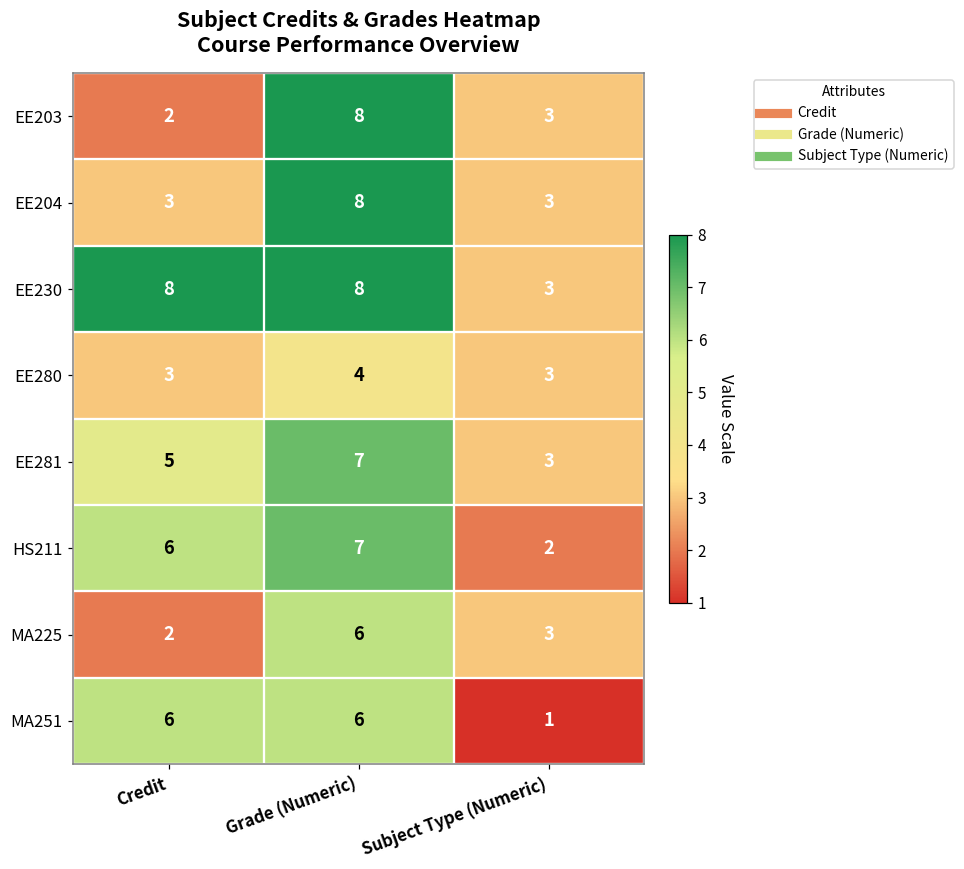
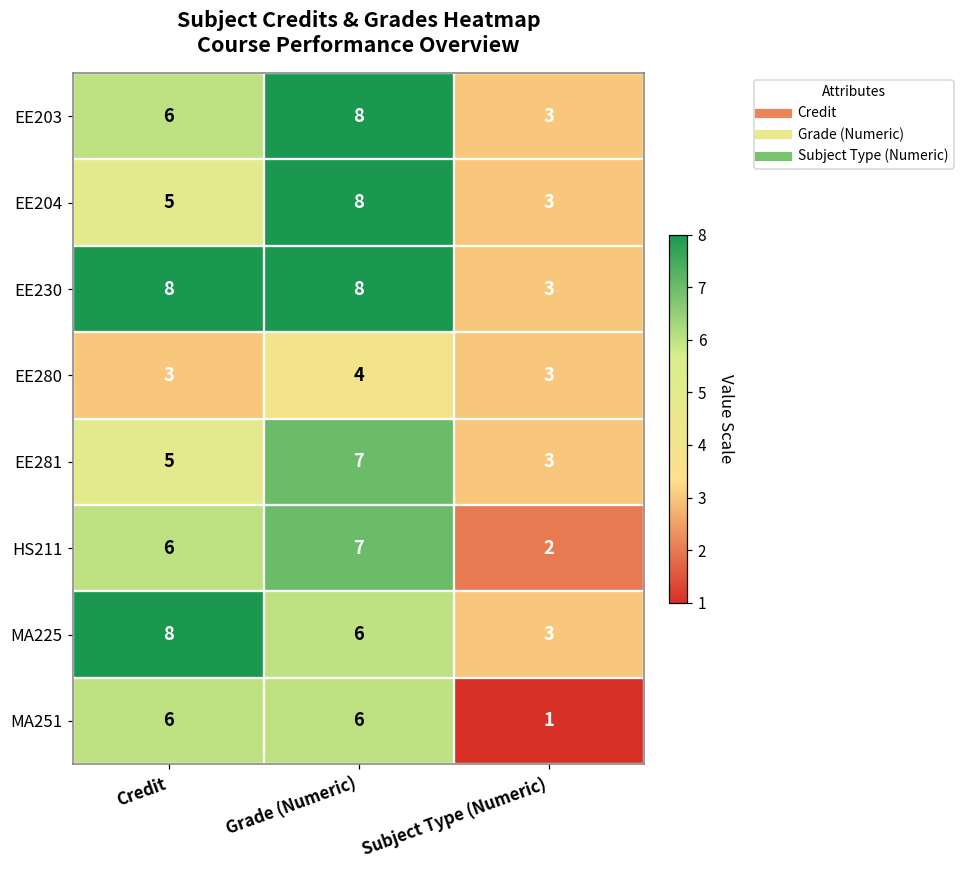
EE203, Credit: 2 -> 6
EE204, Credit: 3 -> 5
MA225, Credit: 2 -> 8
